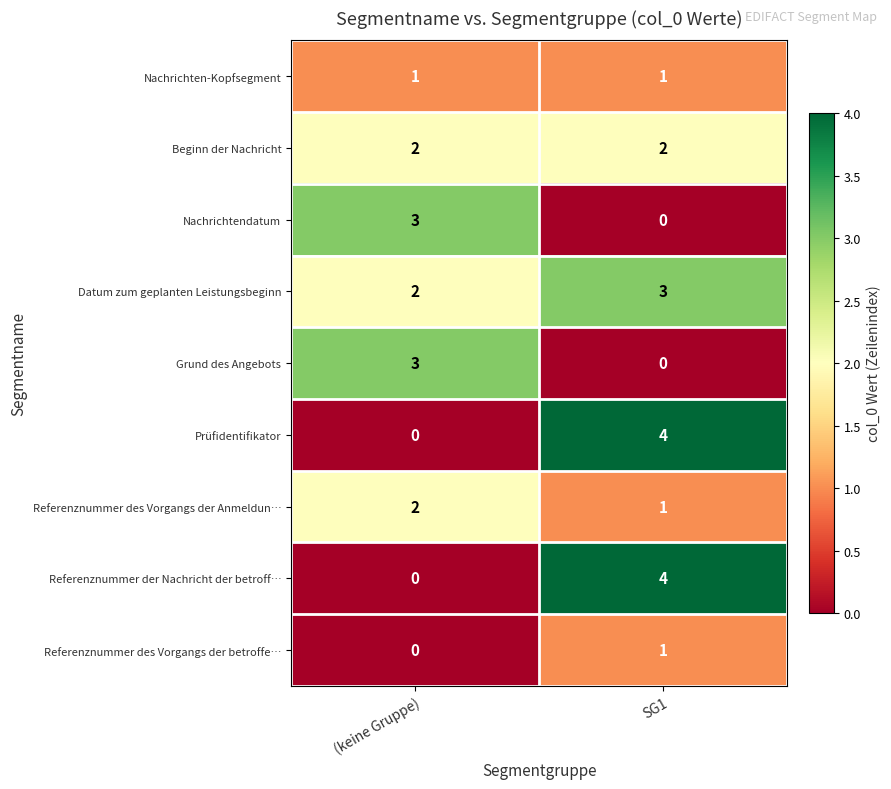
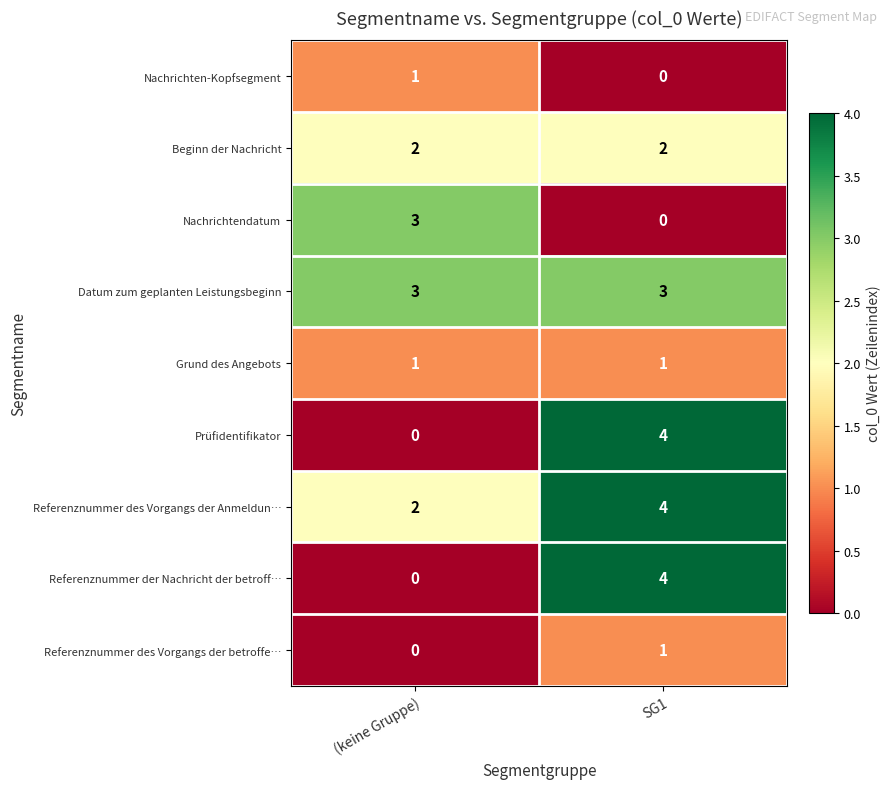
Nachrichten-Kopfsegment, SG1: 1 -> 0
Datum zum geplanten Leistungsbeginn, (keine Gruppe): 2 -> 3
Grund des Angebots, (keine Gruppe): 3 -> 1
Grund des Angebots, SG1: 0 -> 1
Referenznummer des Vorgangs der Anmeldun…, SG1: 1 -> 4
